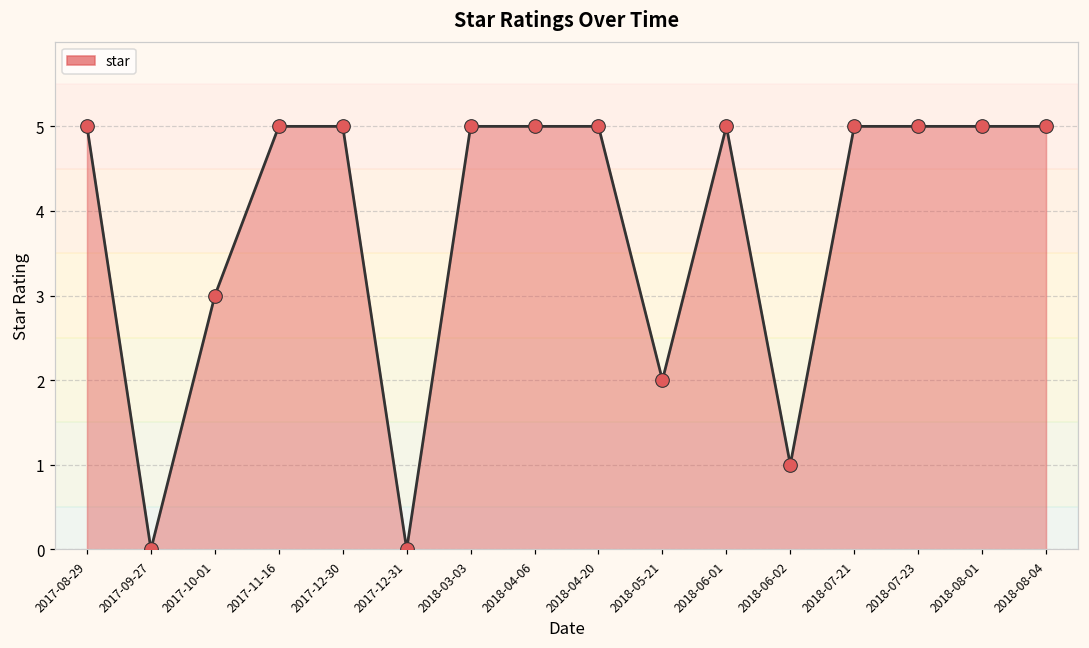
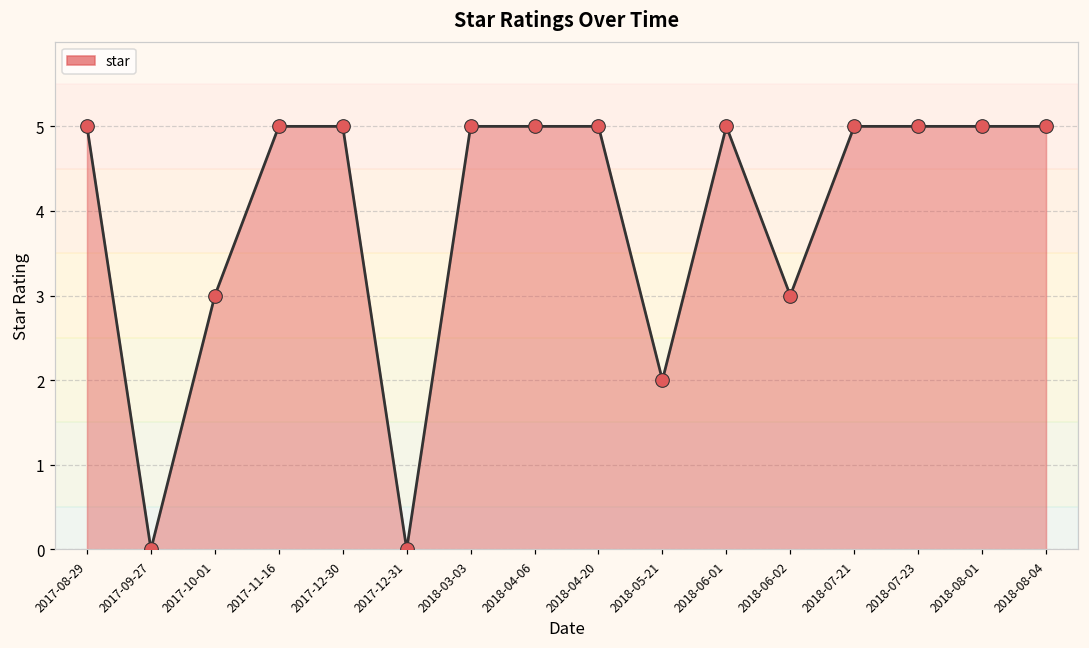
2018-06-02: 1 -> 3
